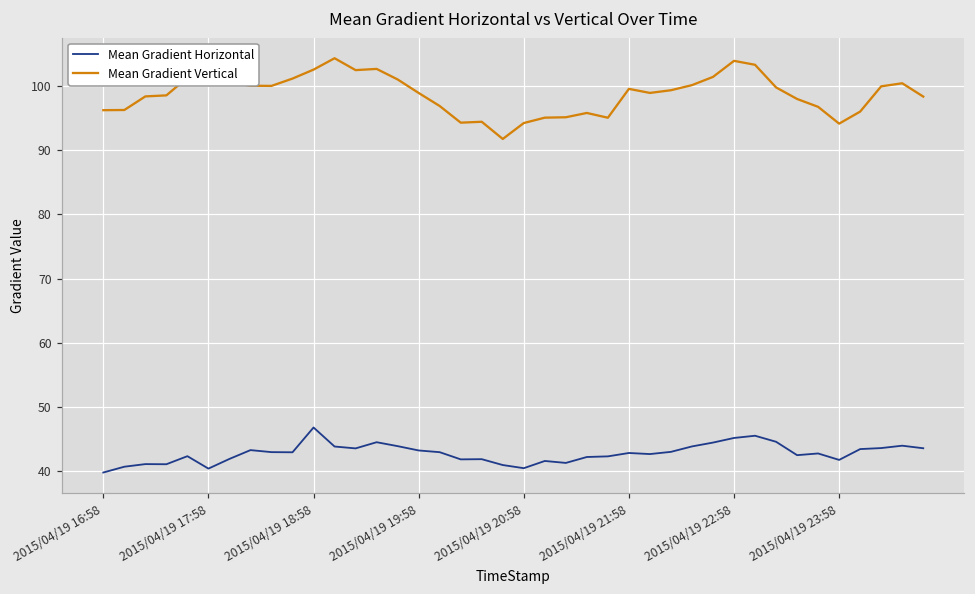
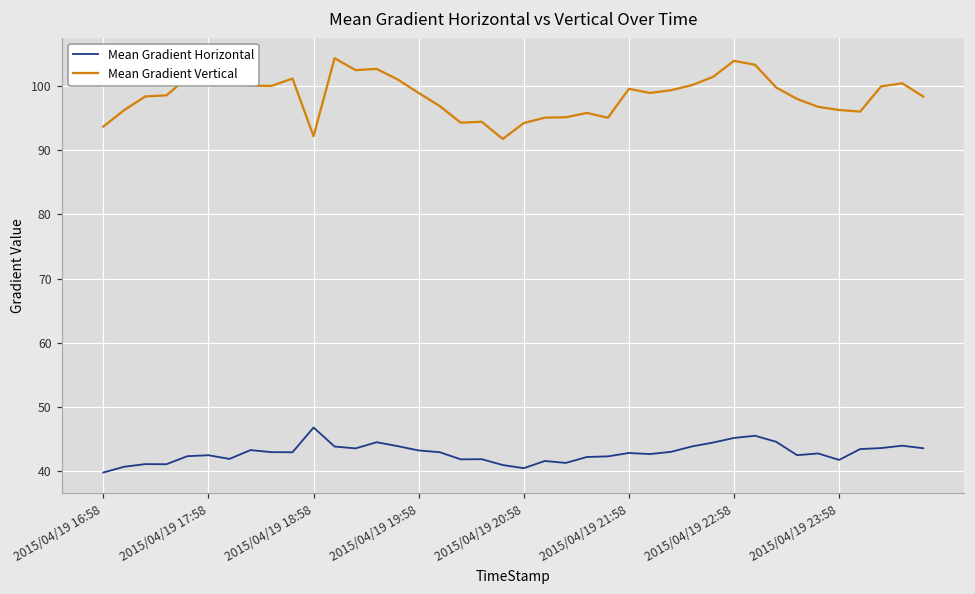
Mean Gradient Vertical, 2015/04/19 16:58: 96 -> 94
Mean Gradient Horizontal, 2015/04/19 17:58: 40 -> 42
Mean Gradient Vertical, 2015/04/19 18:58: 103 -> 92
Mean Gradient Vertical, 2015/04/19 23:58: 94 -> 96
